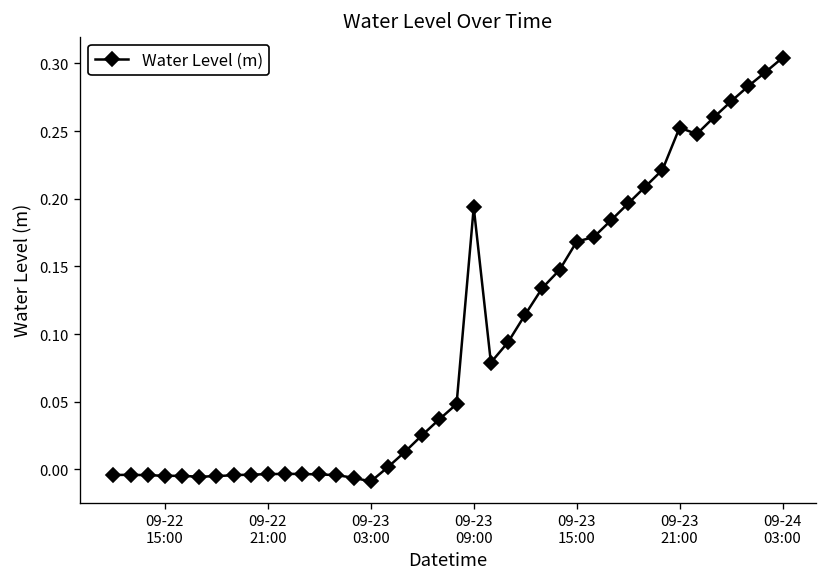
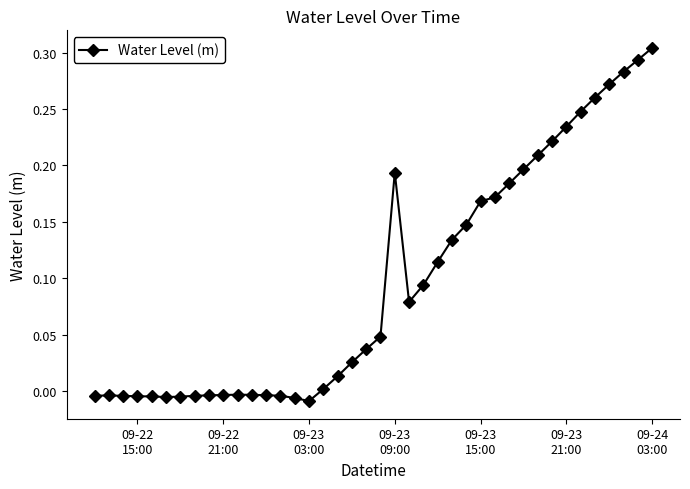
09-23 21:00: 0.253 -> 0.234
